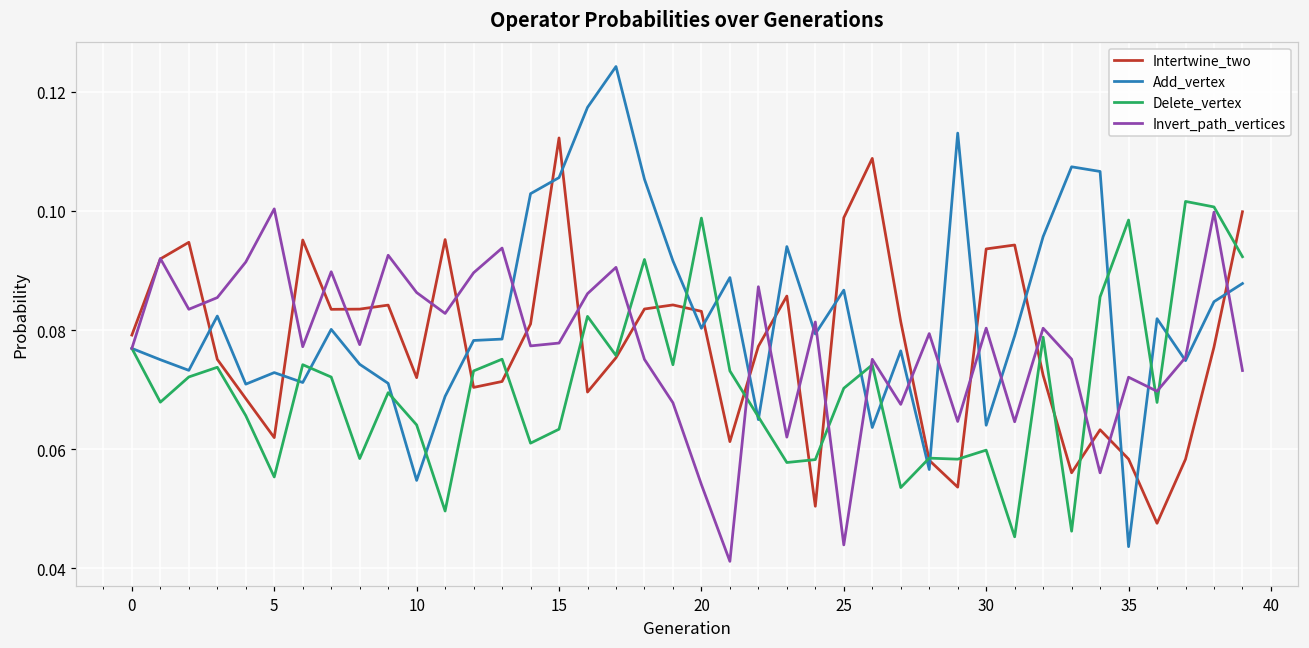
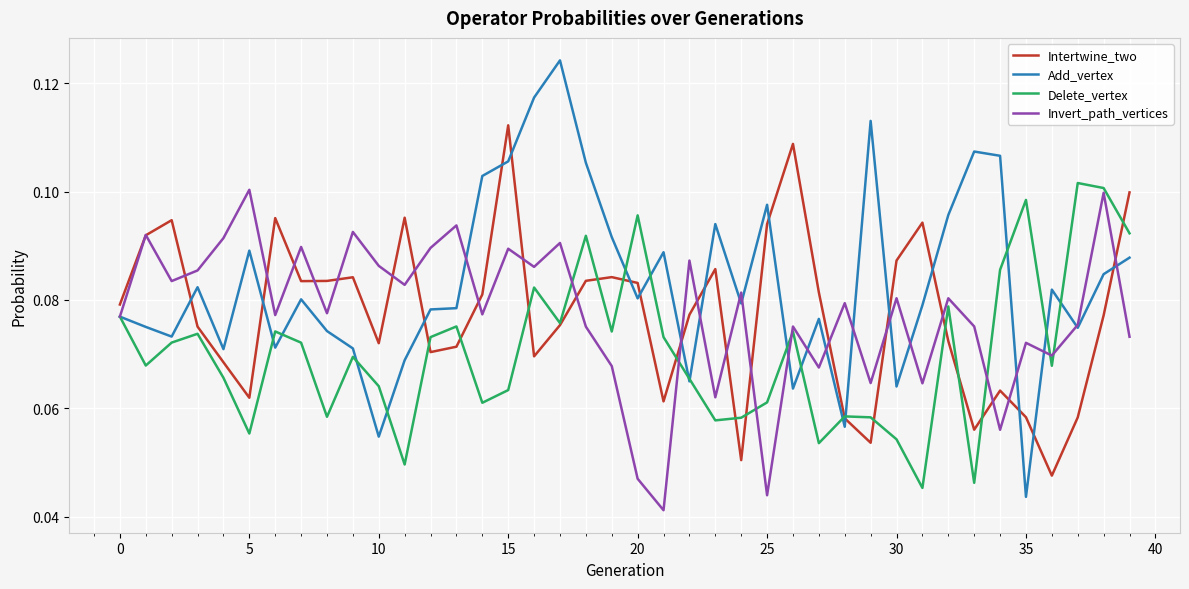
Add_vertex, 5: 0.073 -> 0.089
Invert_path_vertices, 15: 0.078 -> 0.089
Delete_vertex, 20: 0.099 -> 0.096
Invert_path_vertices, 20: 0.054 -> 0.047
Intertwine_two, 25: 0.099 -> 0.094
Add_vertex, 25: 0.087 -> 0.098
Delete_vertex, 25: 0.070 -> 0.061
Intertwine_two, 30: 0.094 -> 0.087
Delete_vertex, 30: 0.060 -> 0.054
